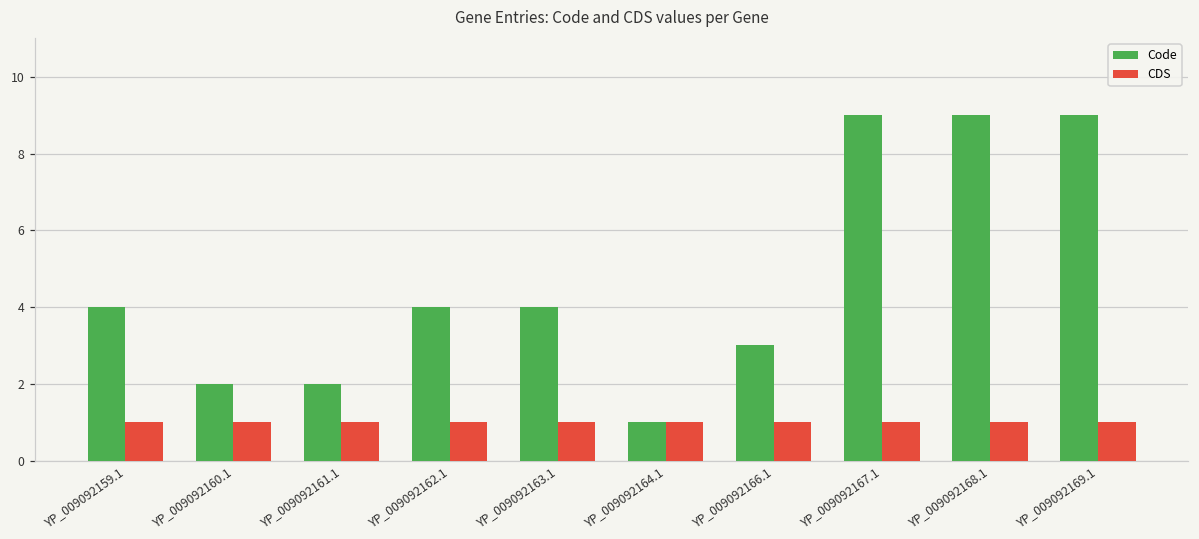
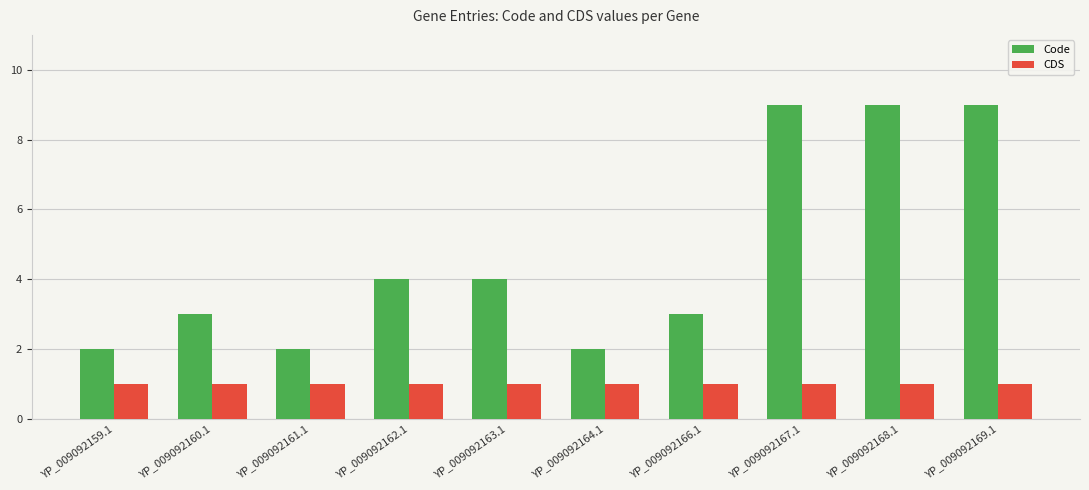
Code, YP_009092159.1: 4 -> 2
Code, YP_009092160.1: 2 -> 3
Code, YP_009092164.1: 1 -> 2
